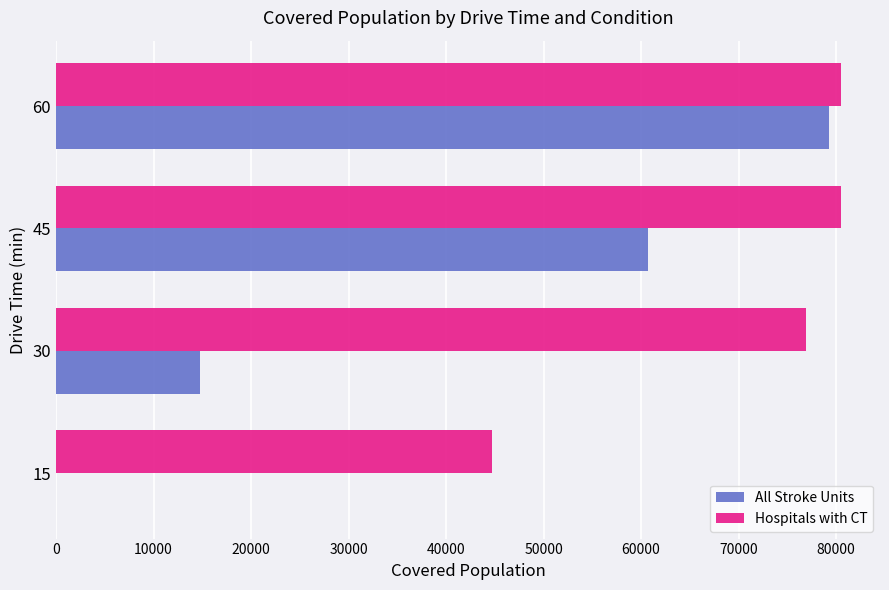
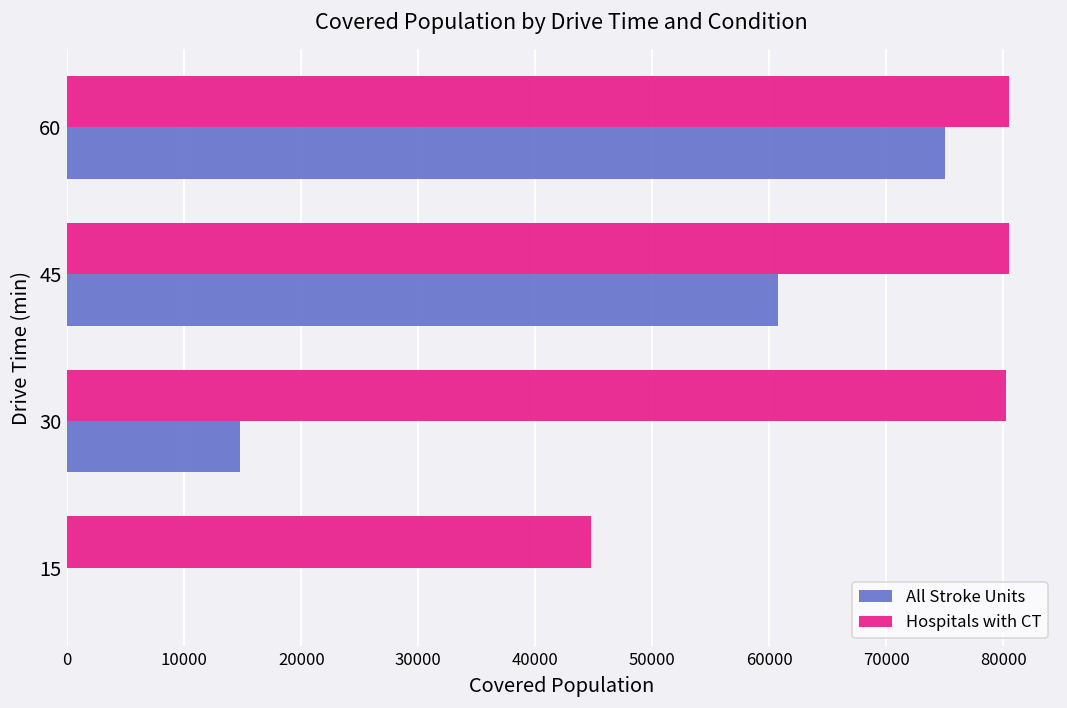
All Stroke Units, 60: 79000 -> 75000
Hospitals with CT, 30: 77000 -> 80000
